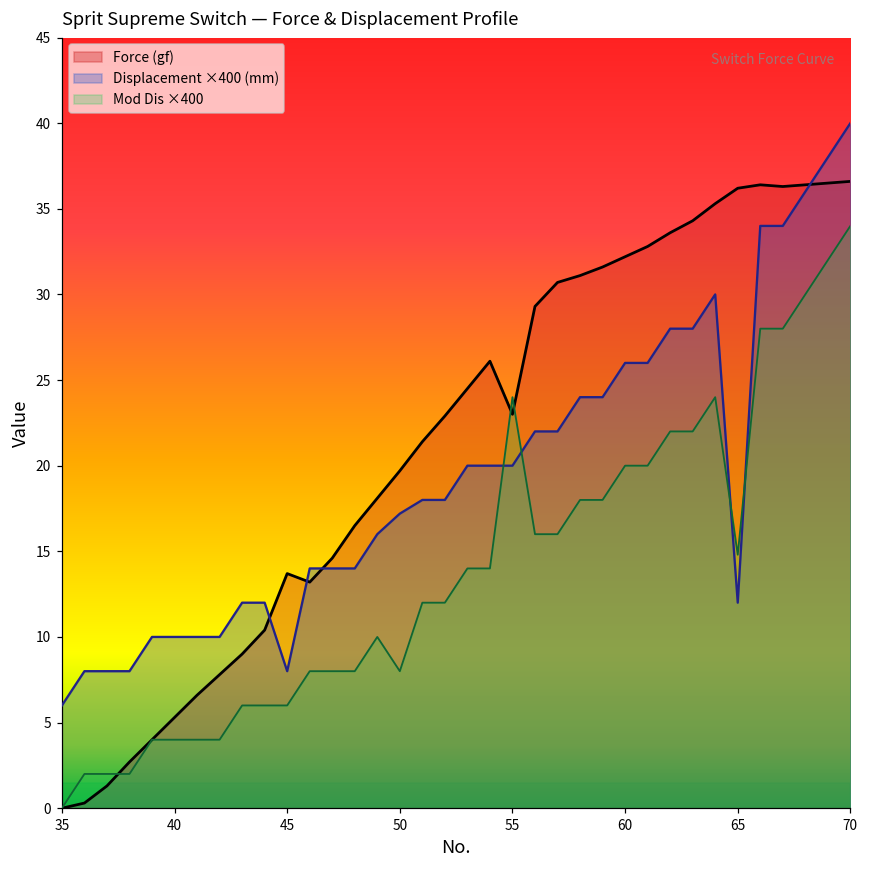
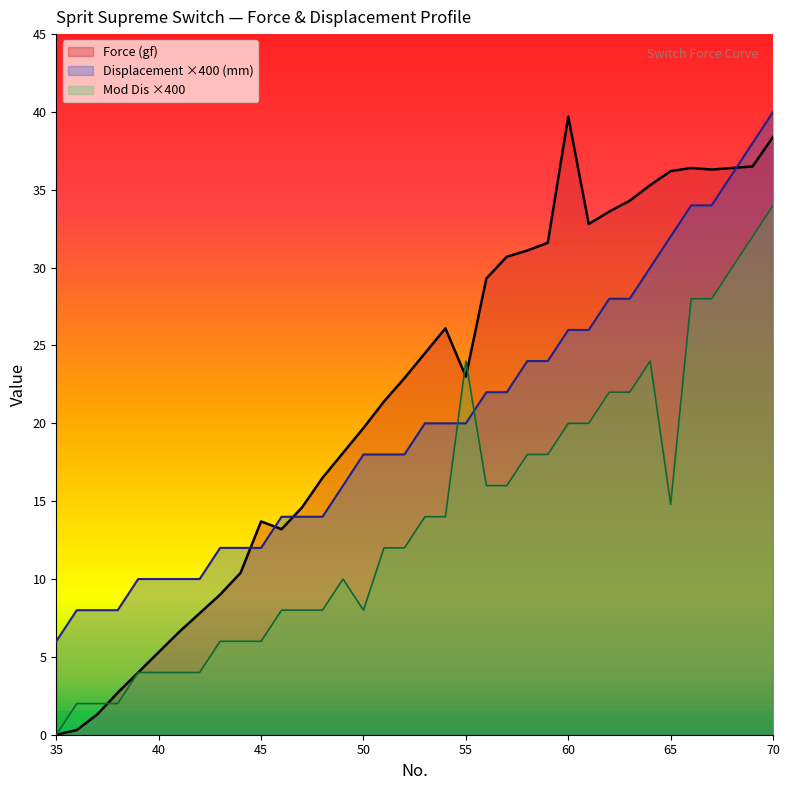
Displacement ×400 (mm), 45: 8.0 -> 12.0
Displacement ×400 (mm), 50: 17.2 -> 18.0
Force (gf), 60: 32.2 -> 39.7
Displacement ×400 (mm), 65: 12.0 -> 32.0
Force (gf), 70: 36.6 -> 38.4
